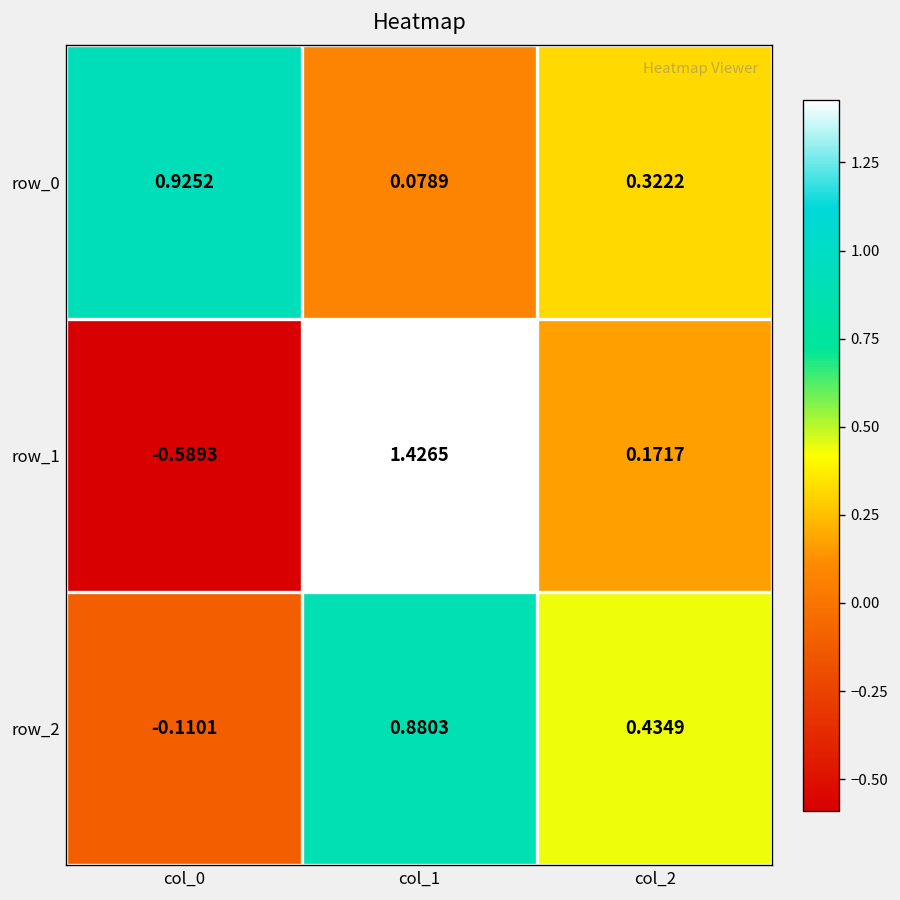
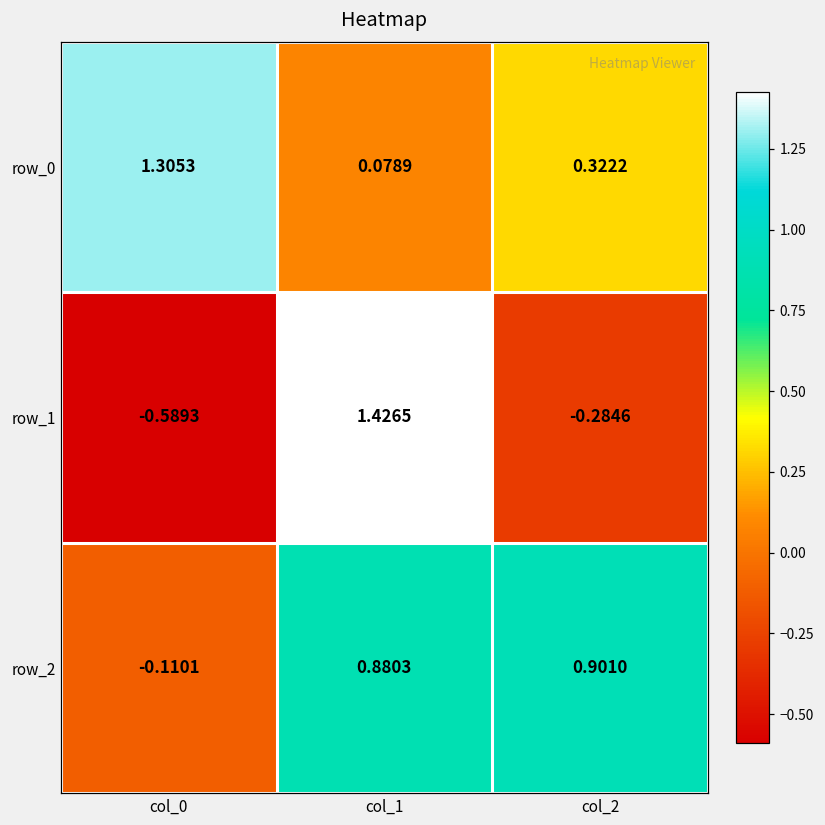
row_0, col_0: 0.9252 -> 1.3053
row_1, col_2: 0.1717 -> -0.2846
row_2, col_2: 0.4349 -> 0.9010
